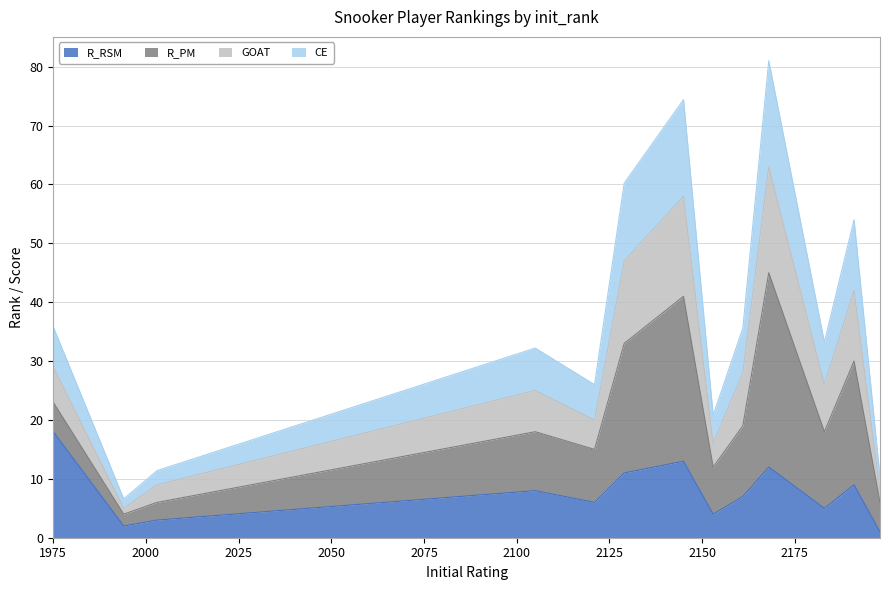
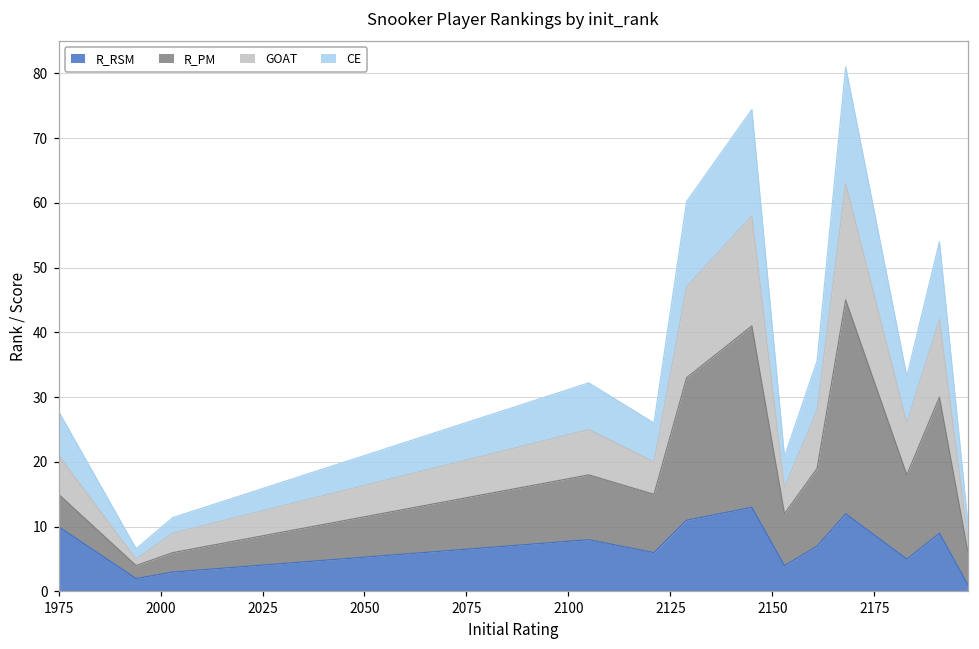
R_RSM, 1975: 18 -> 10
